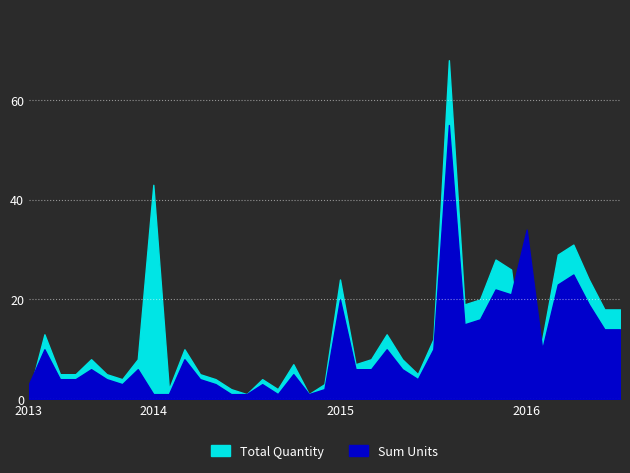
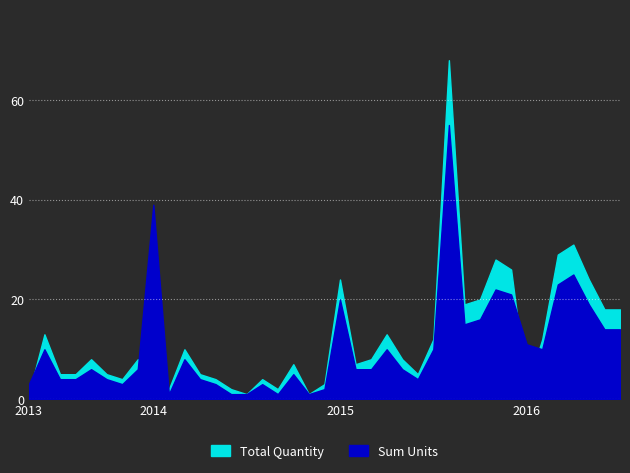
Total Quantity, 2014: 43 -> 1
Sum Units, 2014: 1 -> 39
Sum Units, 2016: 34 -> 11
